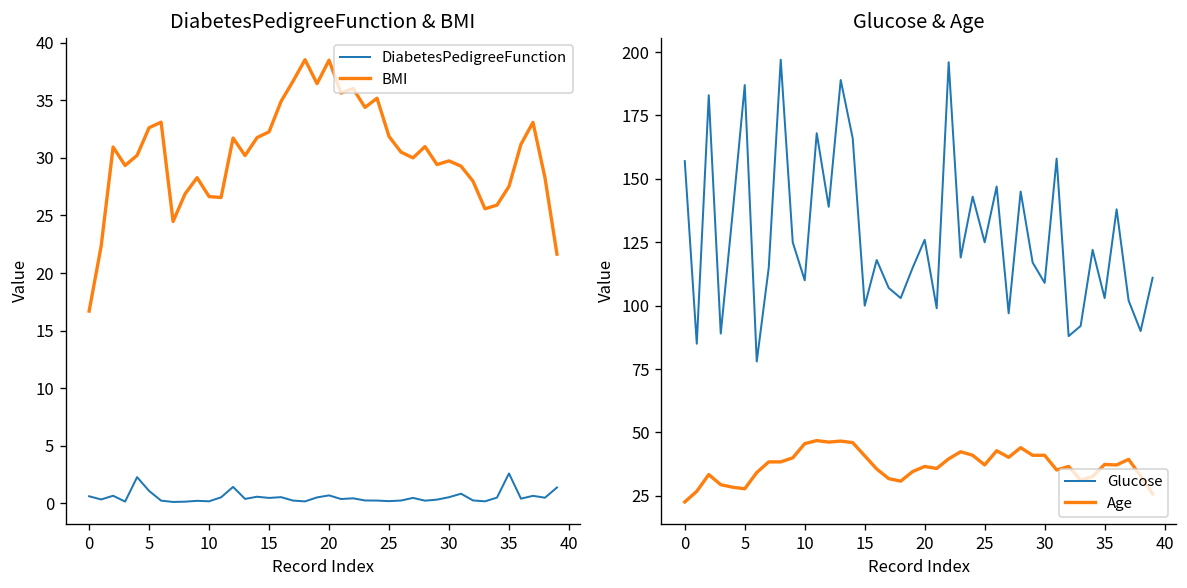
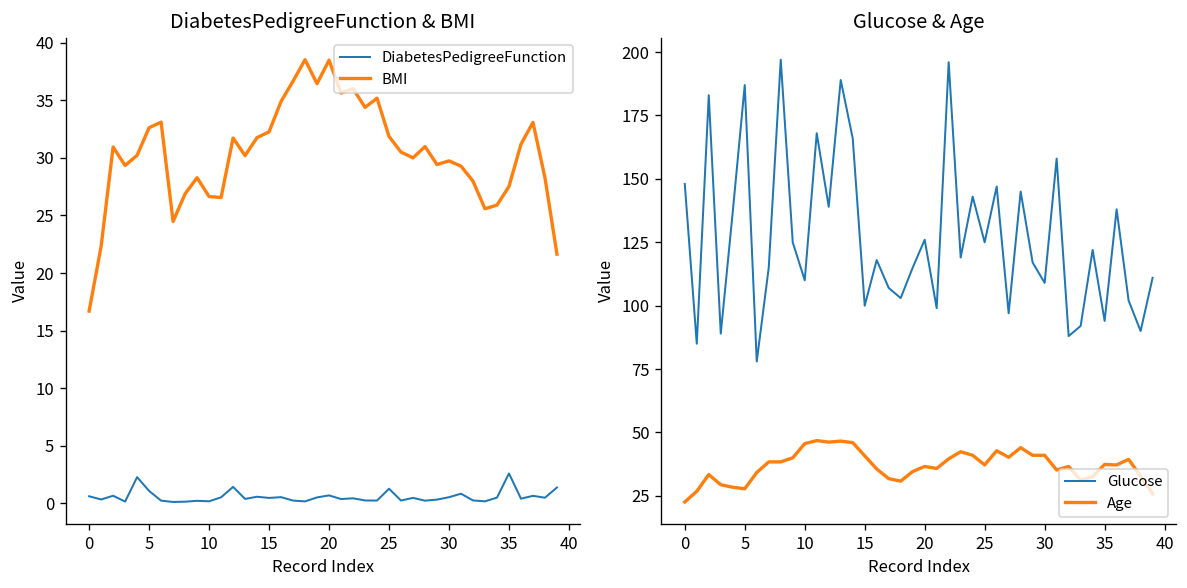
DiabetesPedigreeFunction & BMI, DiabetesPedigreeFunction, 25: 0 -> 1
Glucose & Age, Glucose, 0: 157 -> 148
Glucose & Age, Glucose, 35: 103 -> 94
